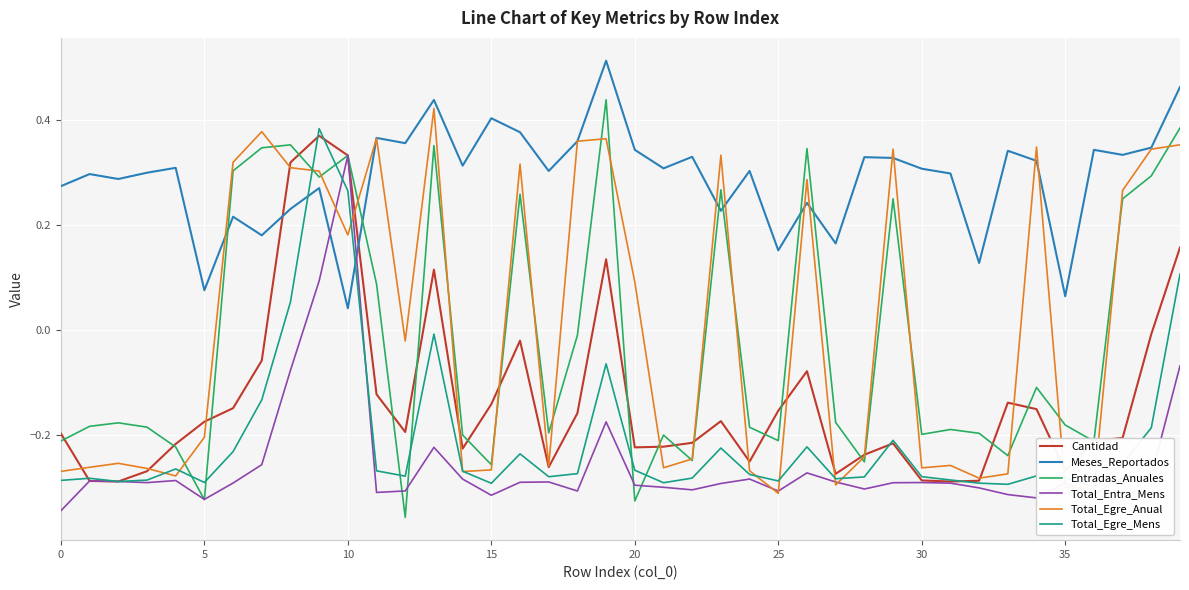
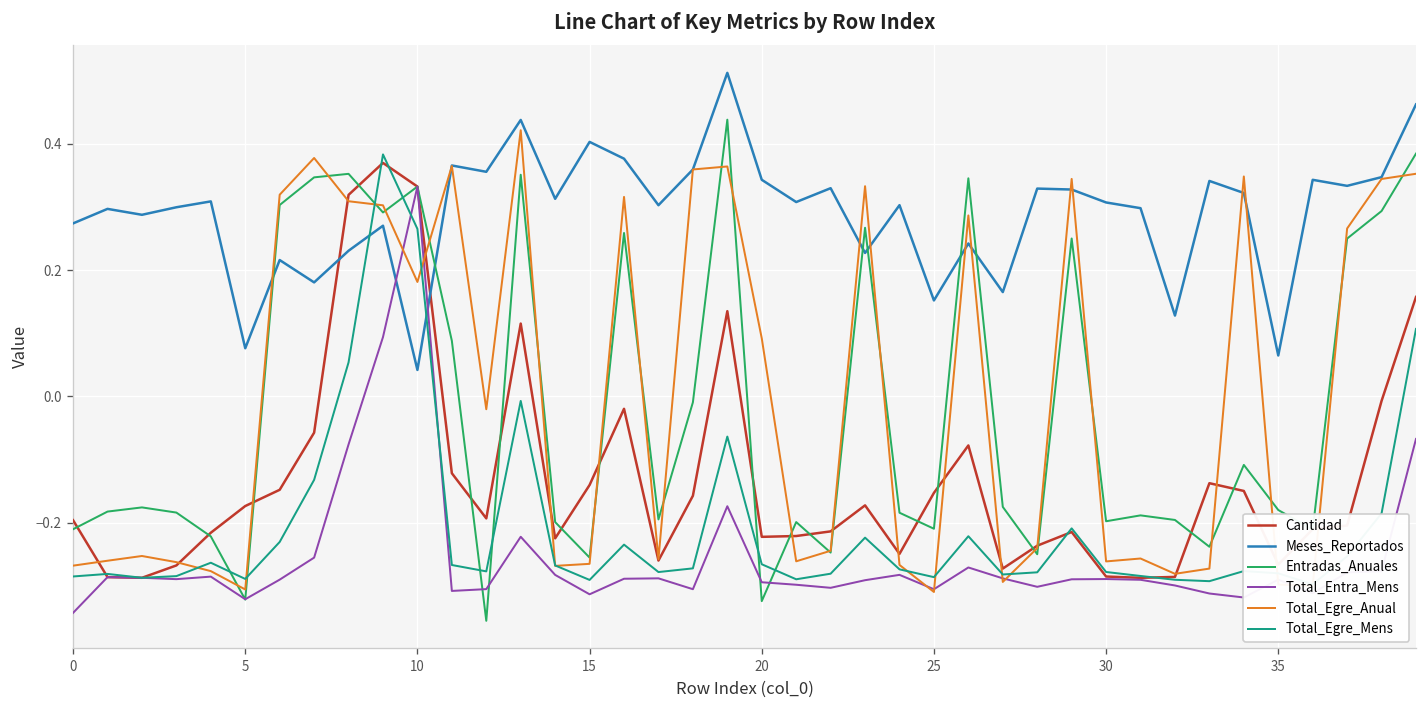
Total_Egre_Anual, 5: -0.20 -> -0.31
